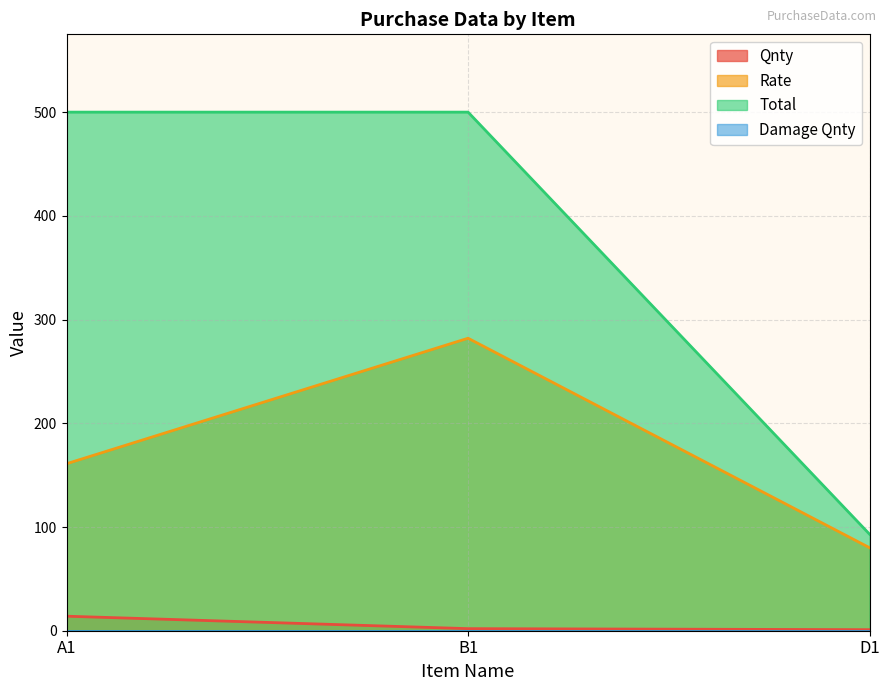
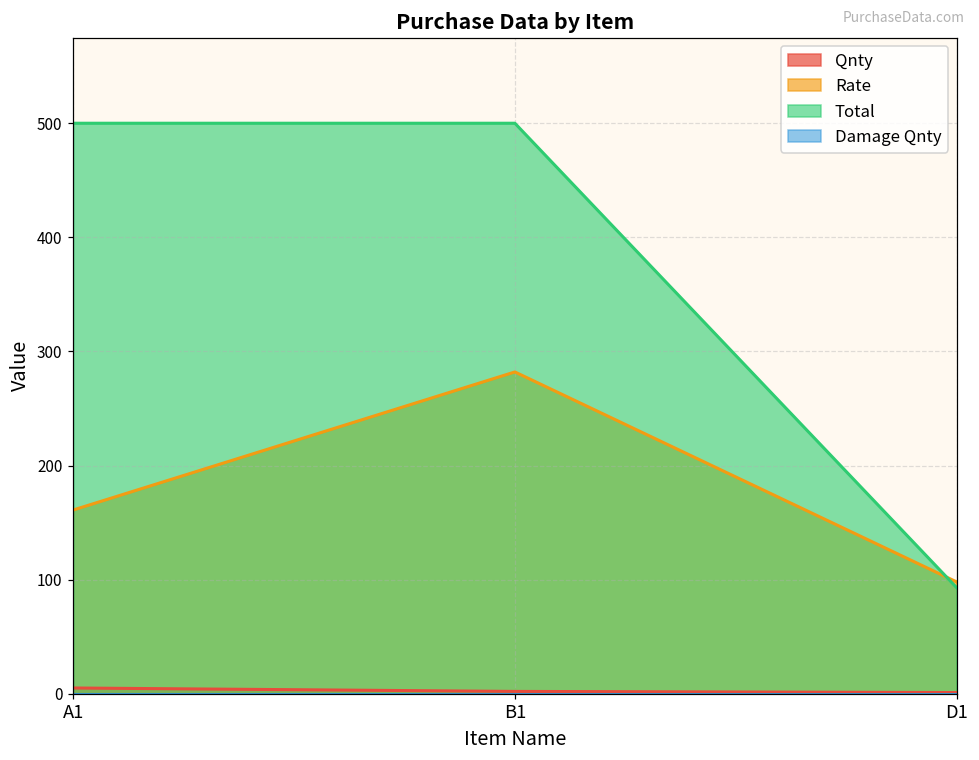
Qnty, A1: 14 -> 5
Rate, D1: 80 -> 98
